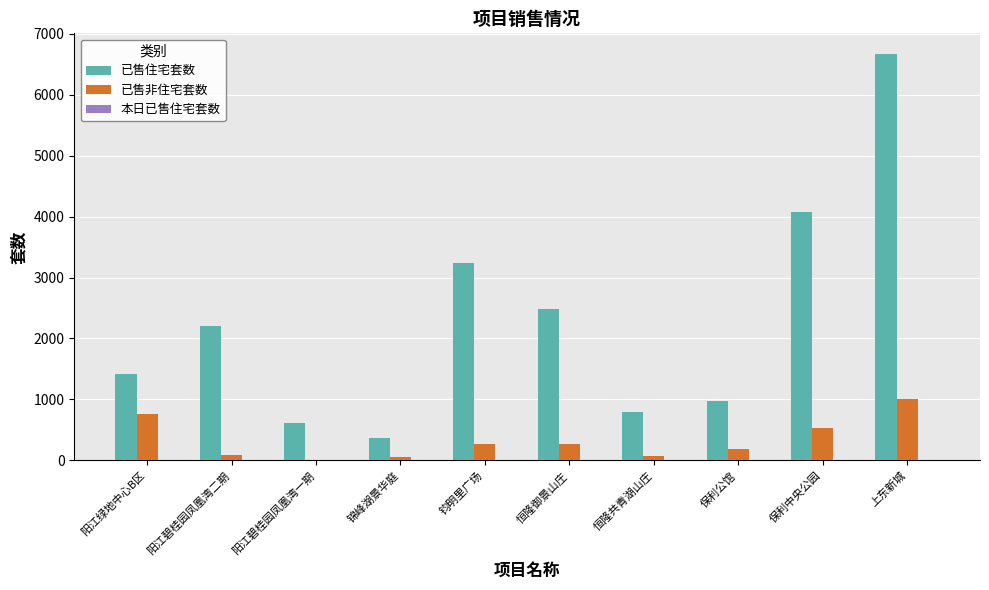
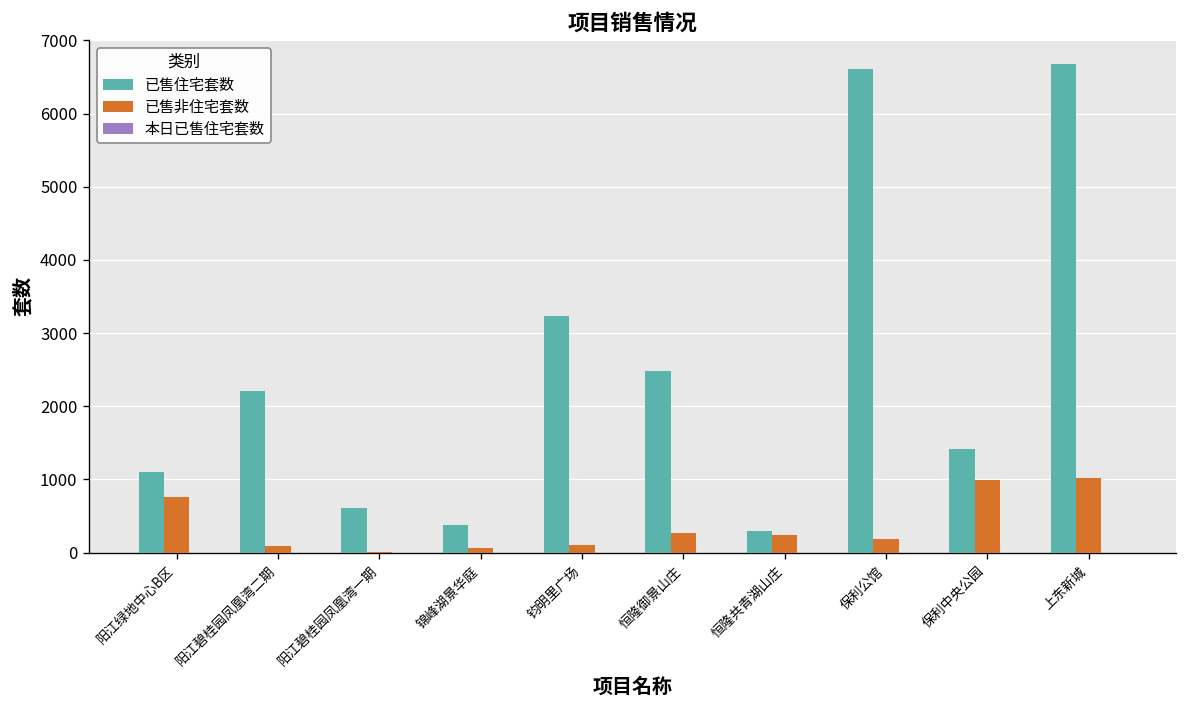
已售住宅套数, 阳江绿地中心B区: 1400 -> 1100
已售非住宅套数, 钧明里广场: 300 -> 100
已售住宅套数, 恒隆共青湖山庄: 800 -> 300
已售非住宅套数, 恒隆共青湖山庄: 100 -> 200
已售住宅套数, 保利公馆: 1000 -> 6600
已售住宅套数, 保利中央公园: 4100 -> 1400
已售非住宅套数, 保利中央公园: 500 -> 1000
